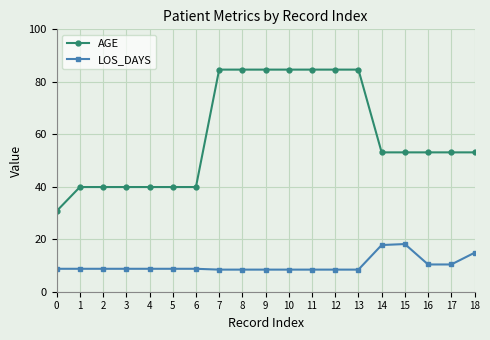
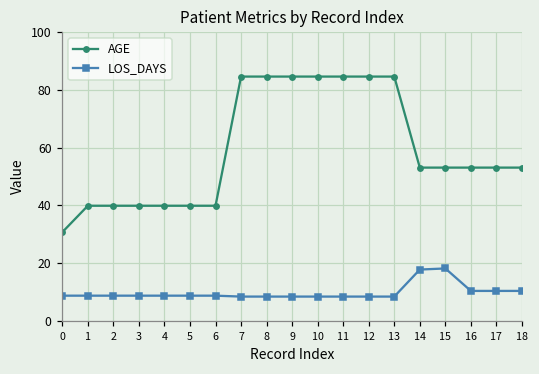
LOS_DAYS, 18: 15 -> 10
